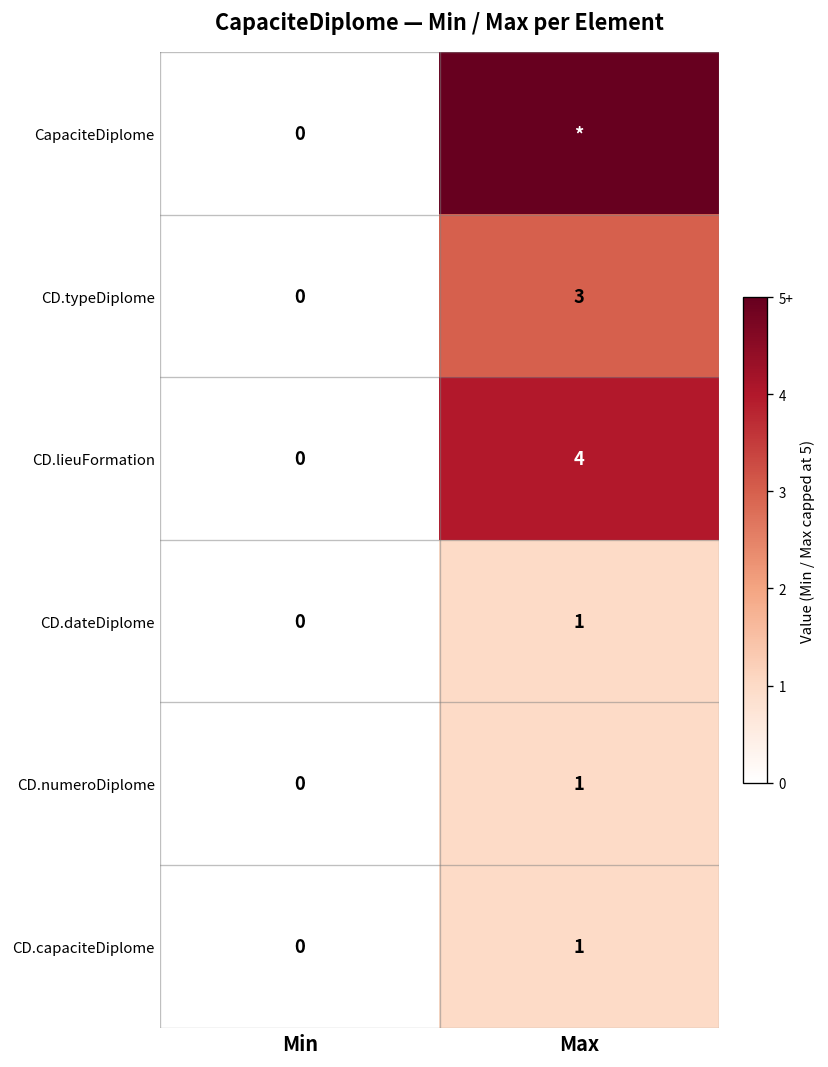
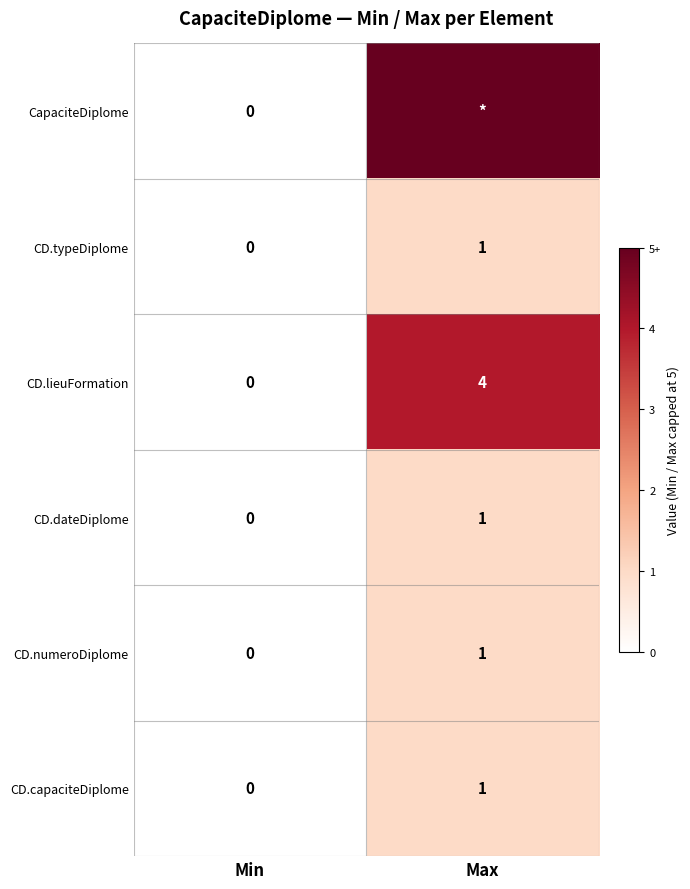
CD.typeDiplome, Max: 3 -> 1
